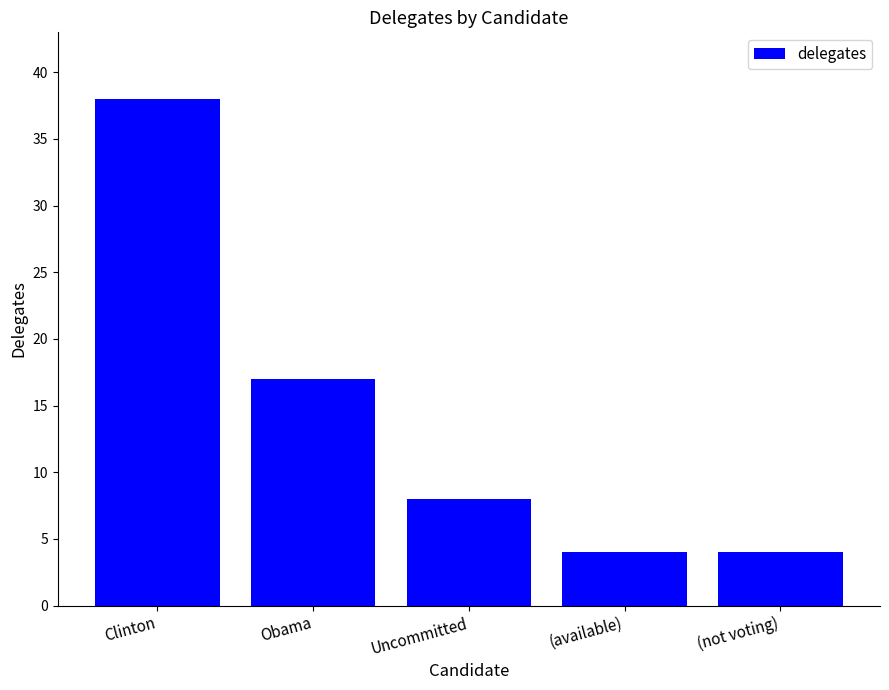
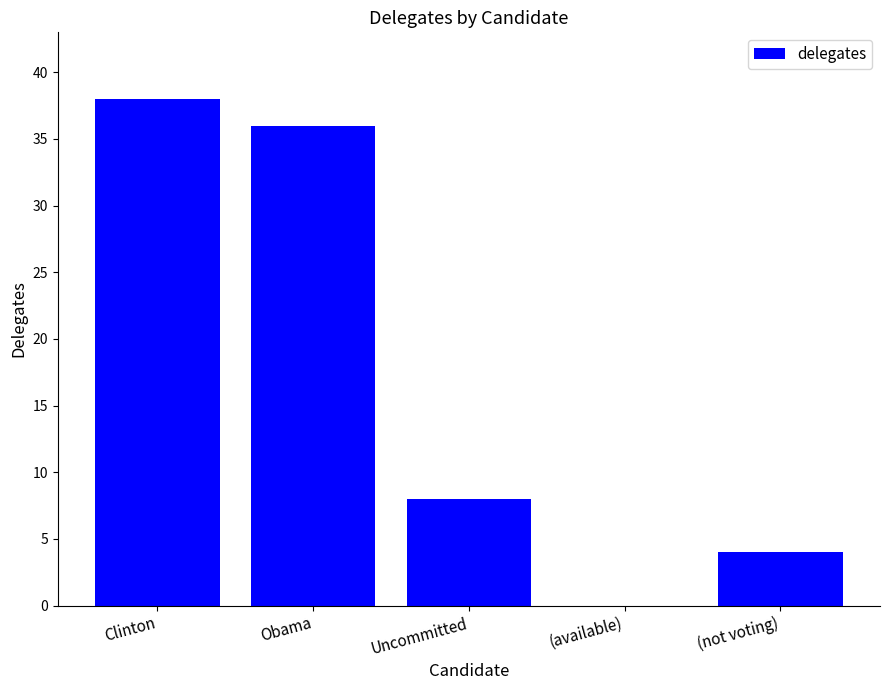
Obama: 17 -> 36
(available): 4 -> 0
